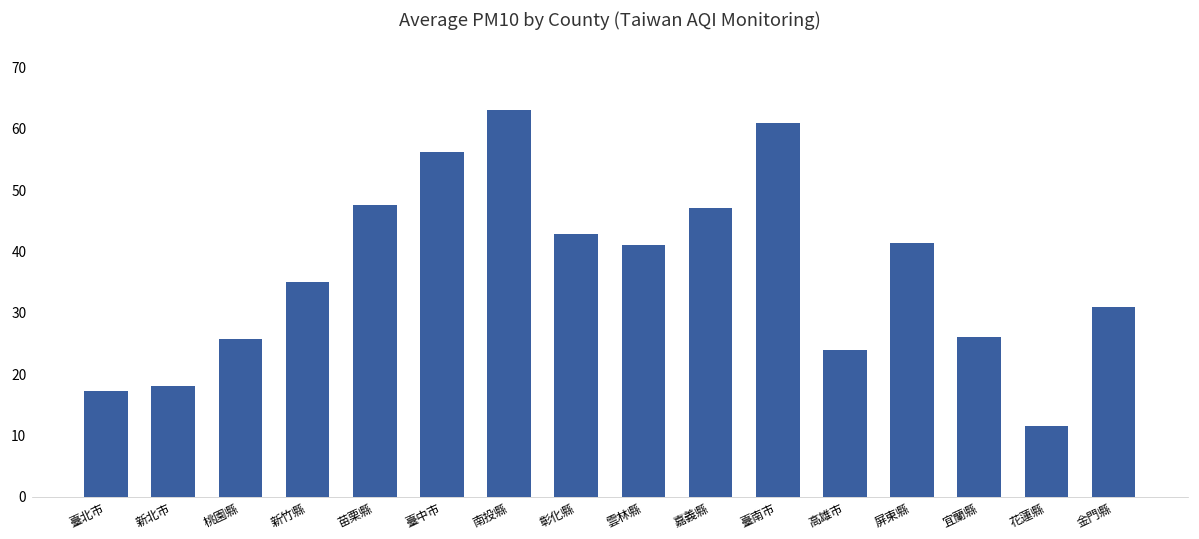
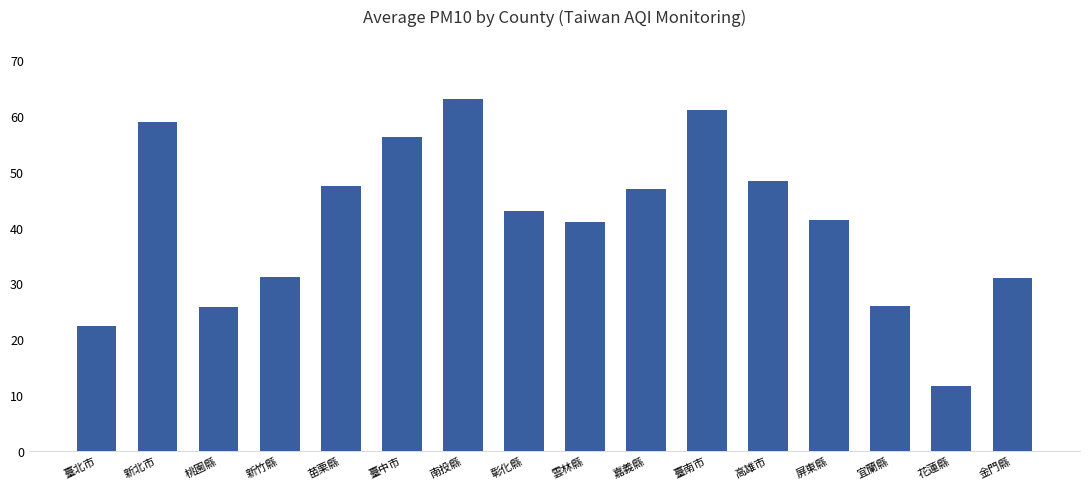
臺北市: 17 -> 22
新北市: 18 -> 59
新竹縣: 35 -> 31
高雄市: 24 -> 48
